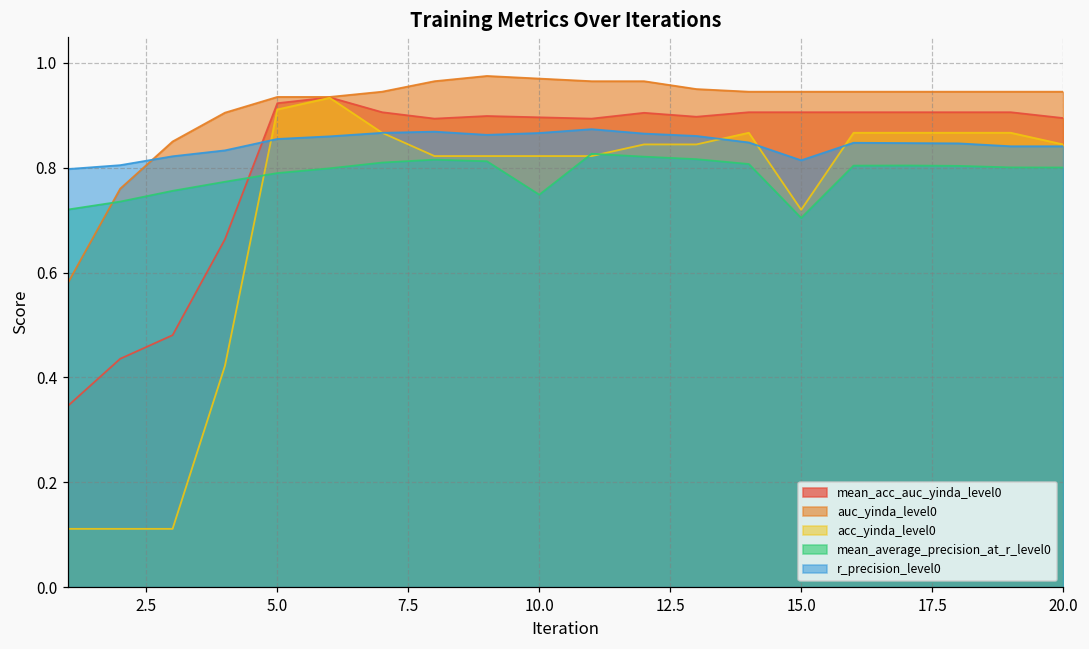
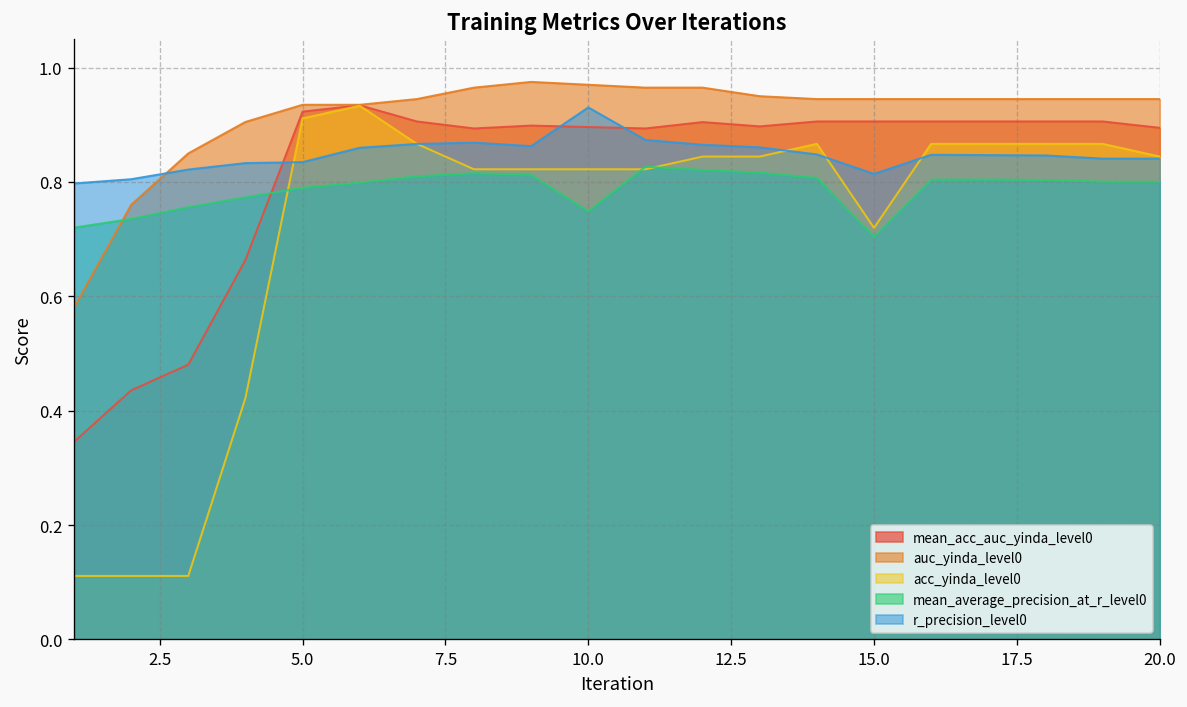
r_precision_level0, 5.0: 0.85 -> 0.83
r_precision_level0, 10.0: 0.87 -> 0.93
